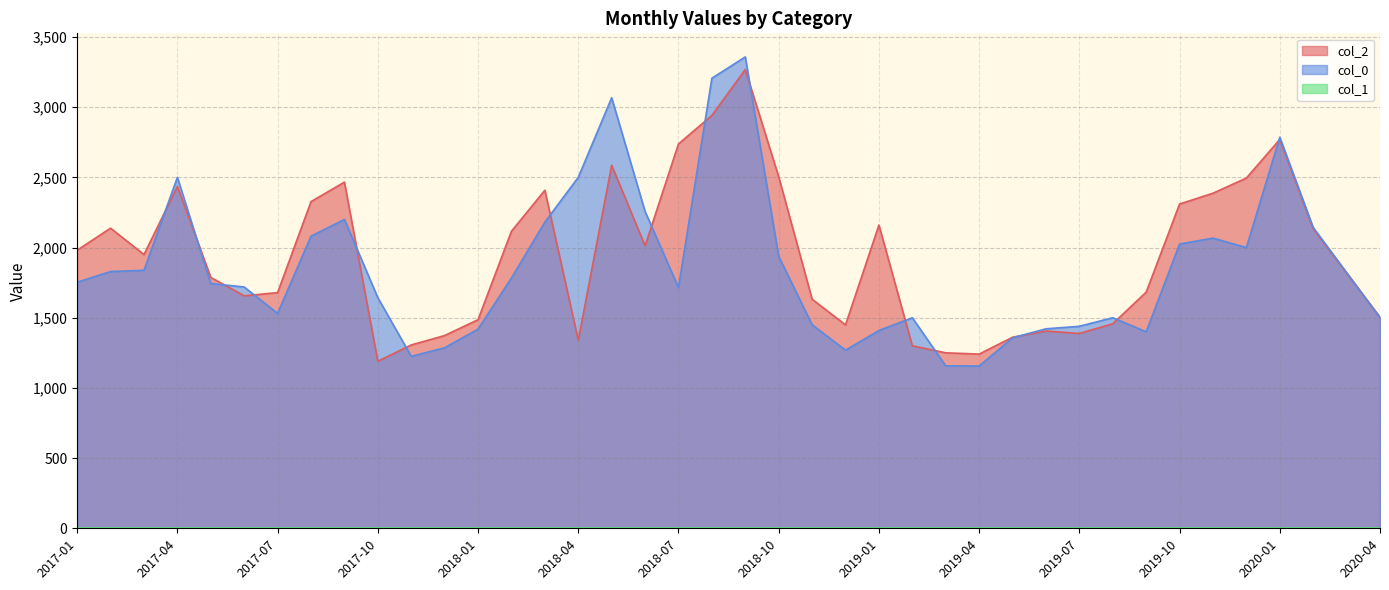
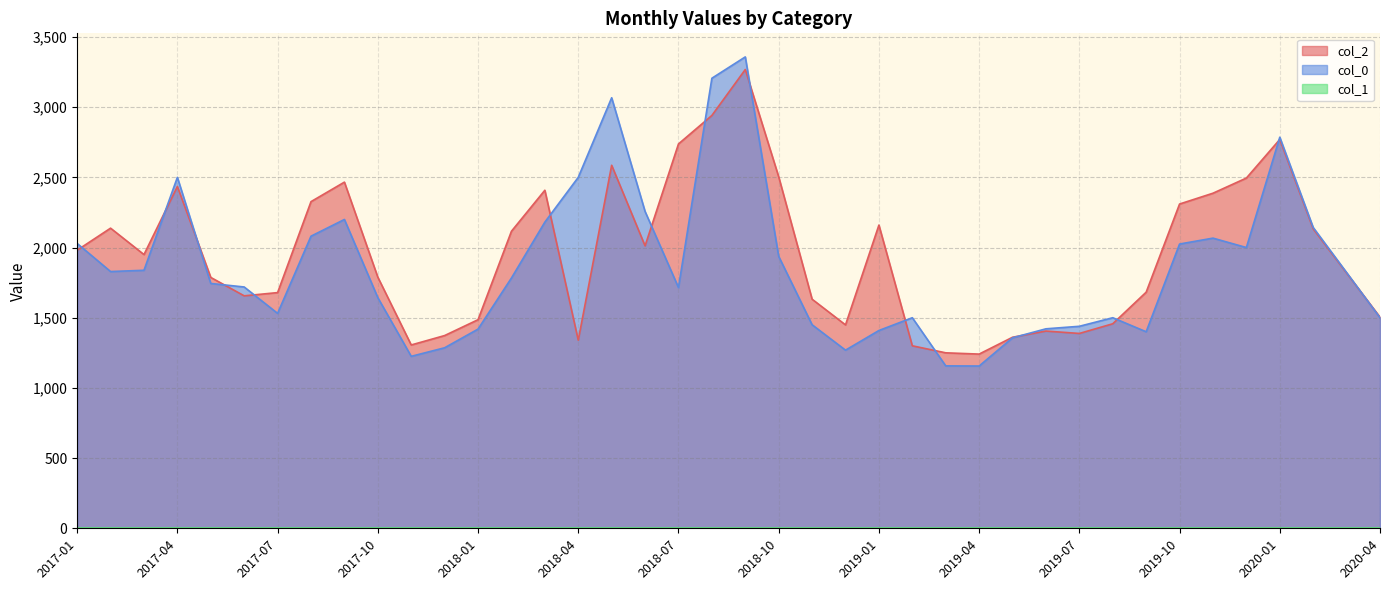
col_0, 2017-01: 1,750 -> 2,030
col_2, 2017-10: 1,190 -> 1,790
